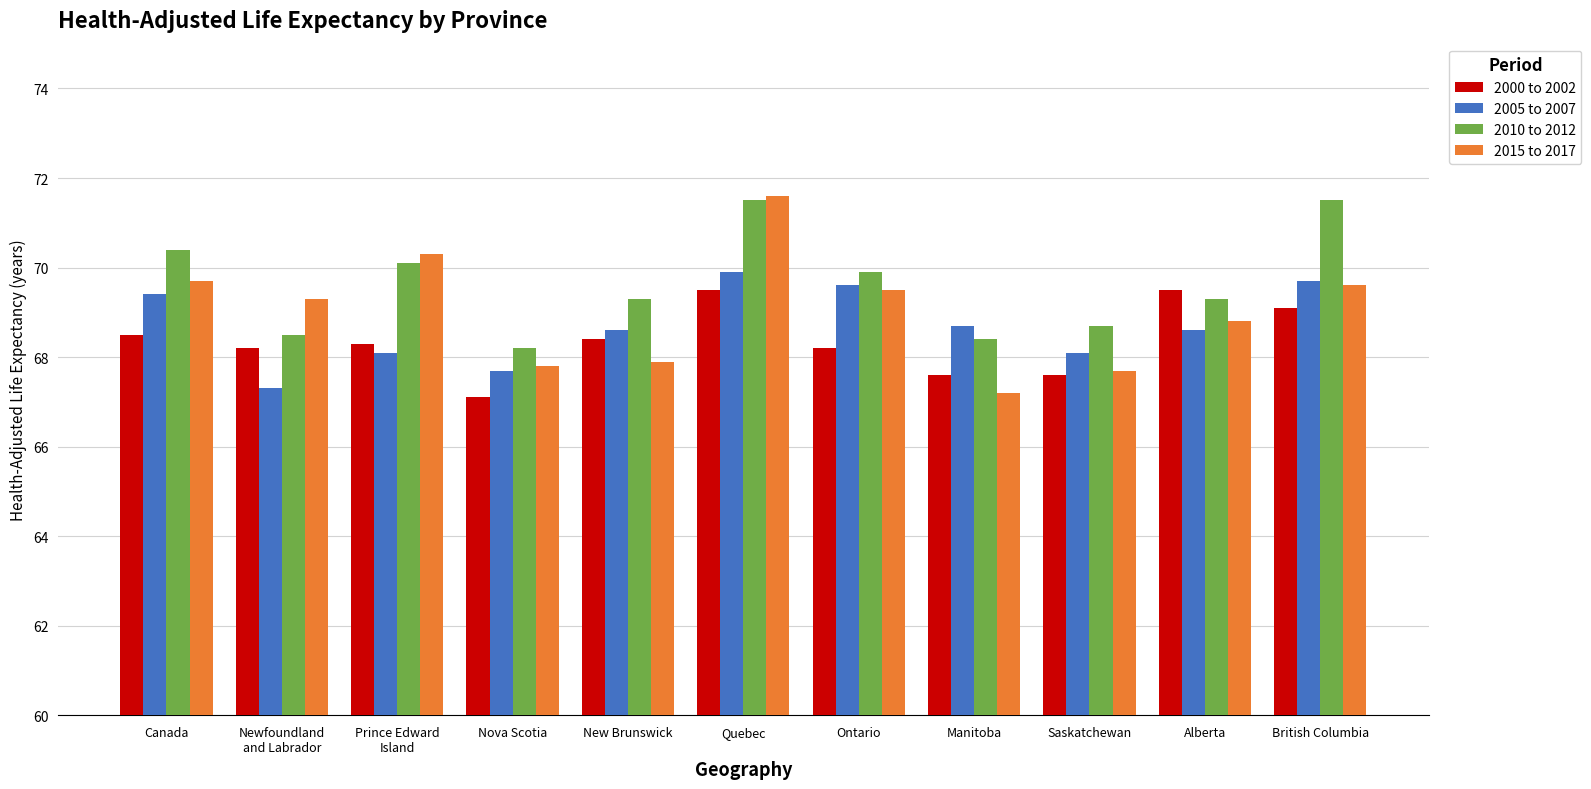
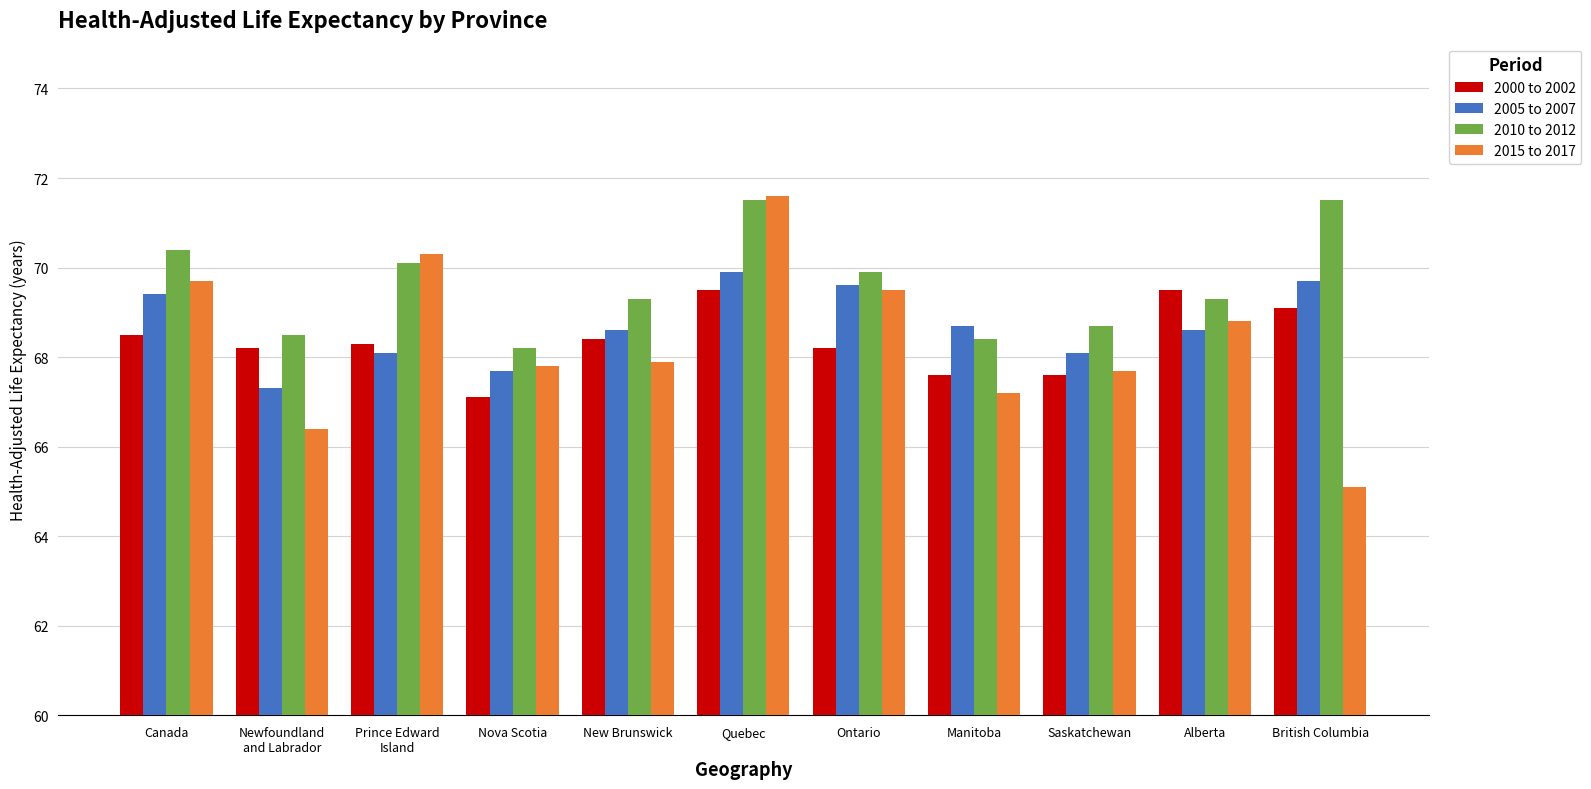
2015 to 2017, Newfoundland and Labrador: 69.3 -> 66.4
2015 to 2017, British Columbia: 69.6 -> 65.1
